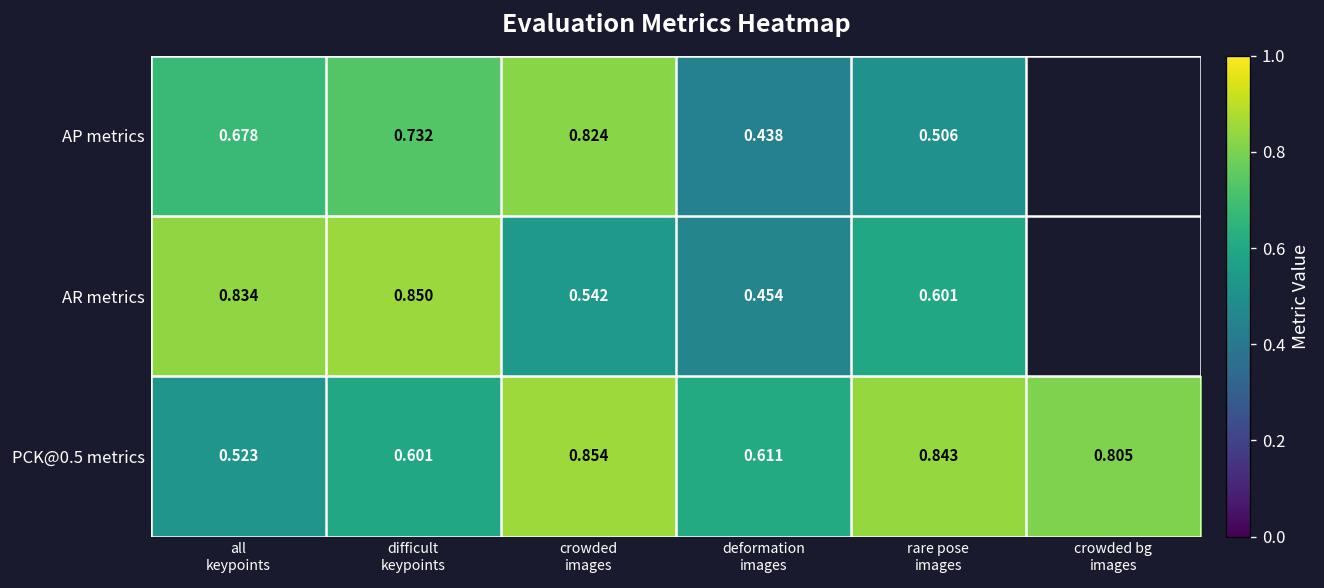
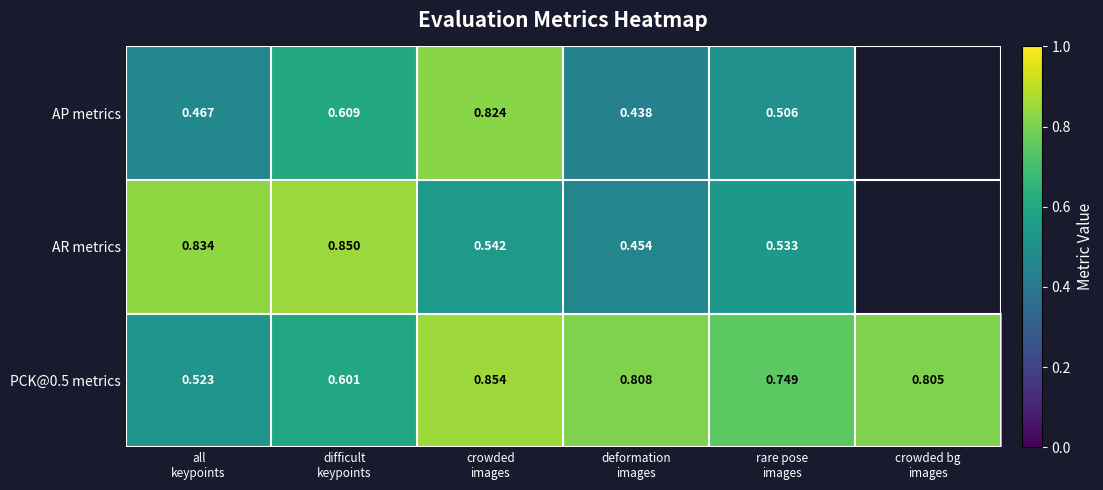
AP metrics, all keypoints: 0.678 -> 0.467
AP metrics, difficult keypoints: 0.732 -> 0.609
AR metrics, rare pose images: 0.601 -> 0.533
PCK@0.5 metrics, deformation images: 0.611 -> 0.808
PCK@0.5 metrics, rare pose images: 0.843 -> 0.749
